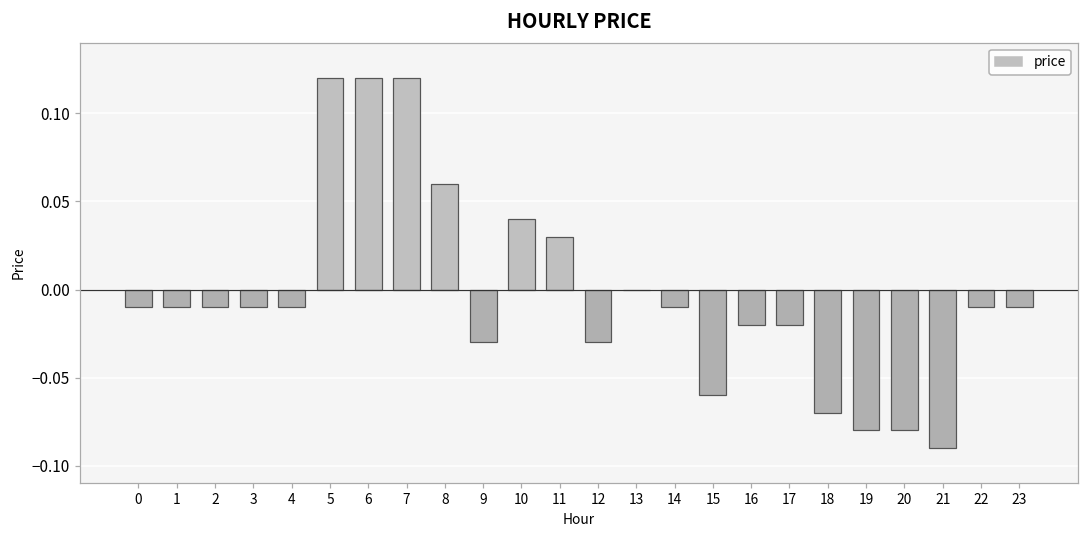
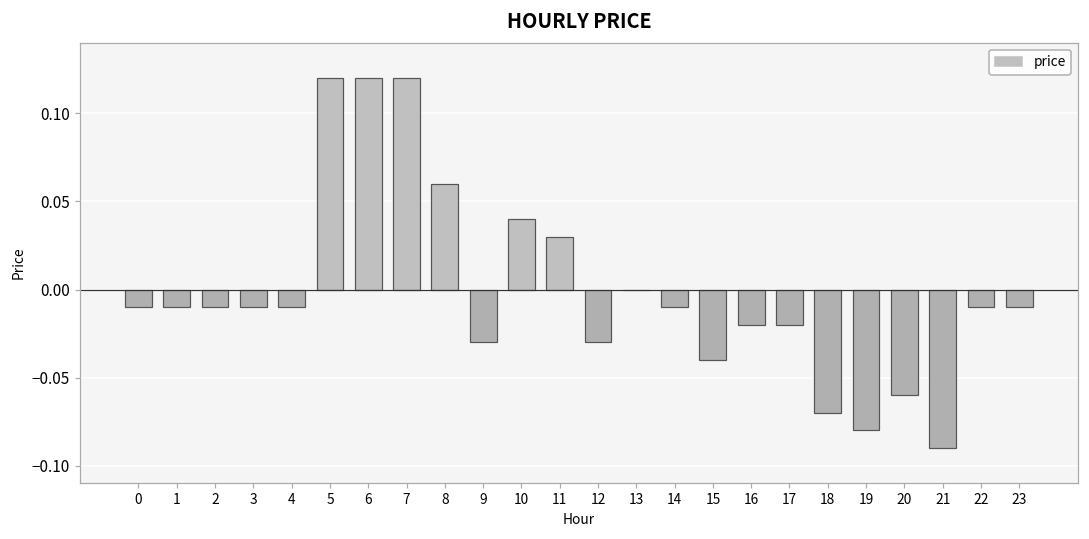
15: -0.06 -> -0.04
20: -0.08 -> -0.06
